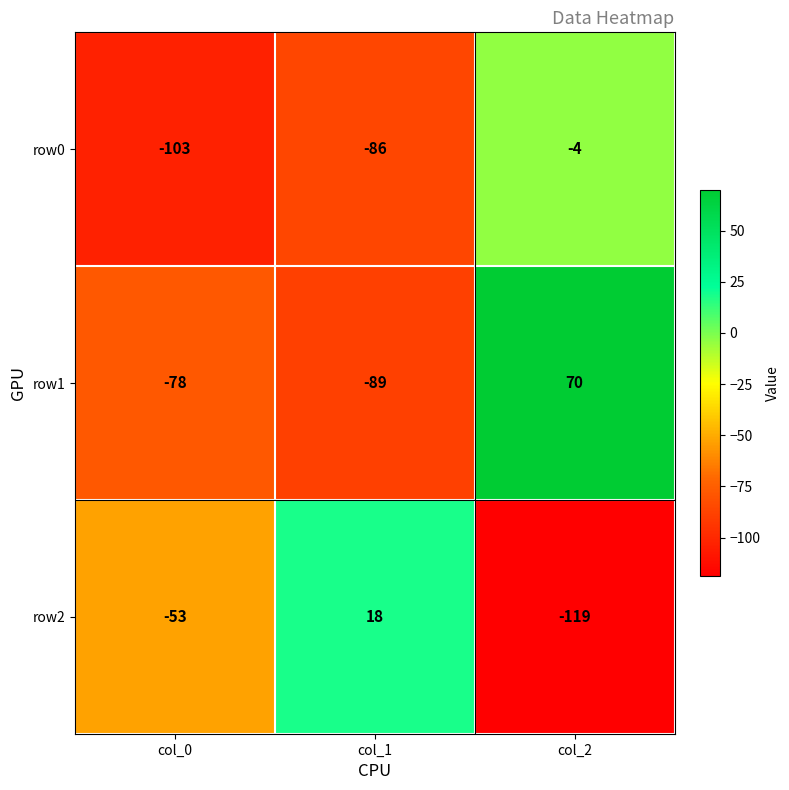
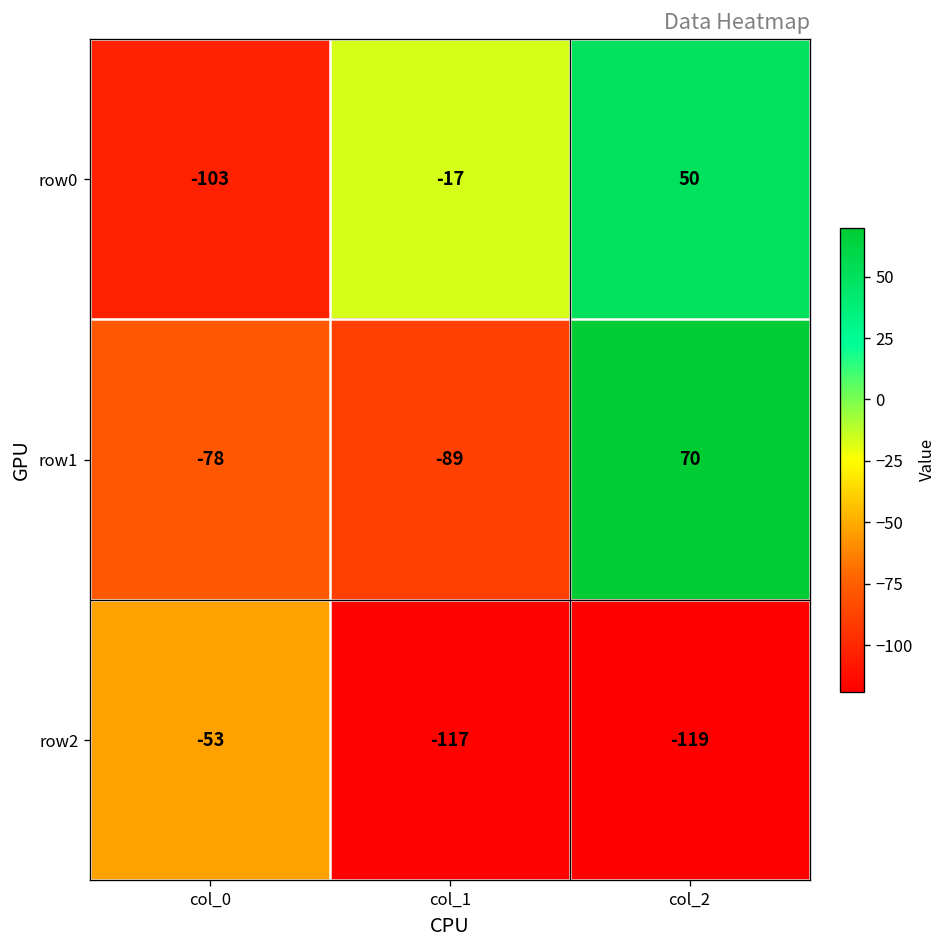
row0, col_1: -86 -> -17
row0, col_2: -4 -> 50
row2, col_1: 18 -> -117
